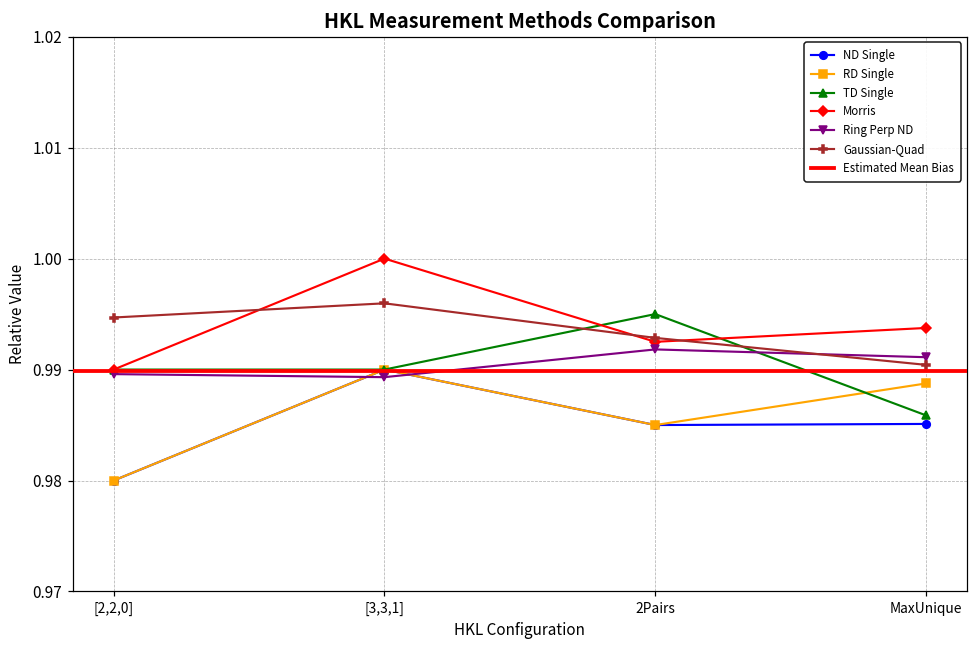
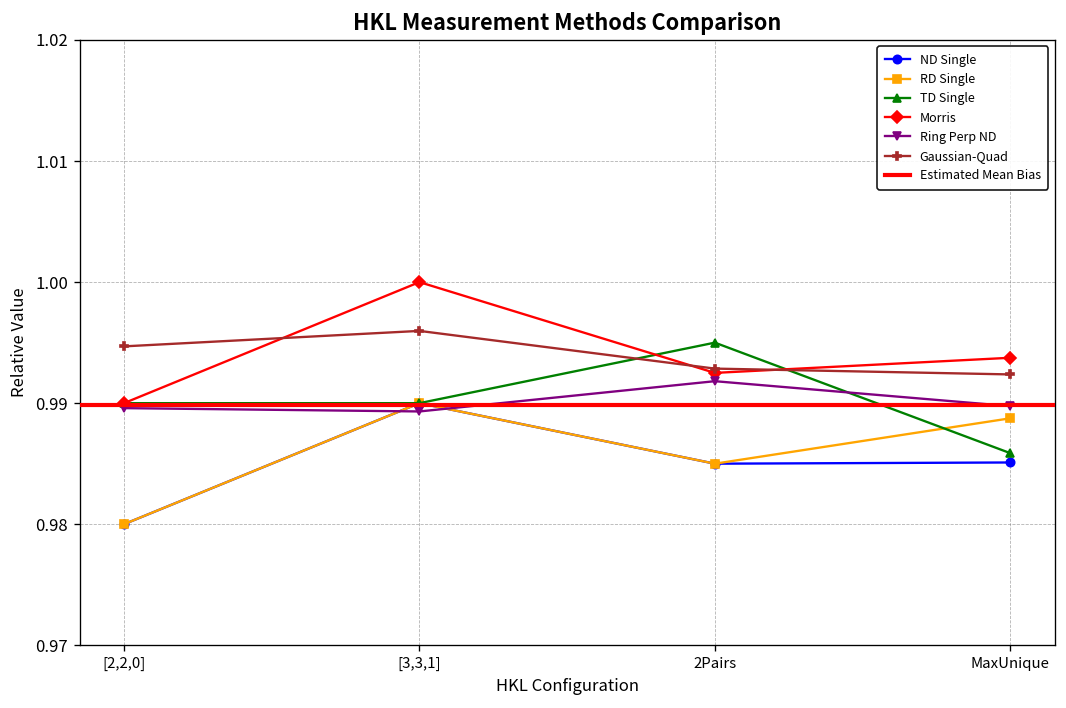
Ring Perp ND, MaxUnique: 0.9911 -> 0.9898
Gaussian-Quad, MaxUnique: 0.9904 -> 0.9924
